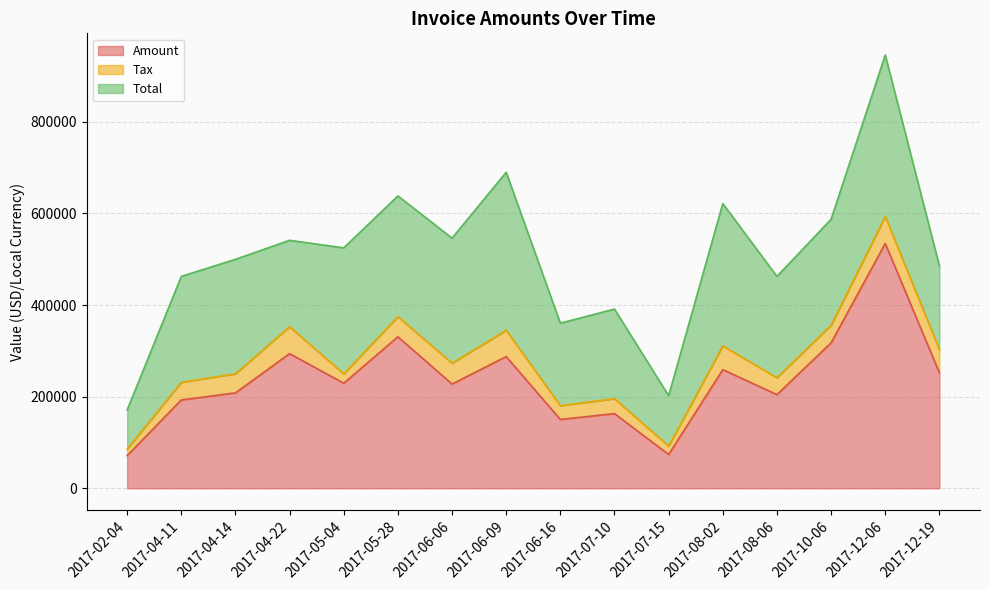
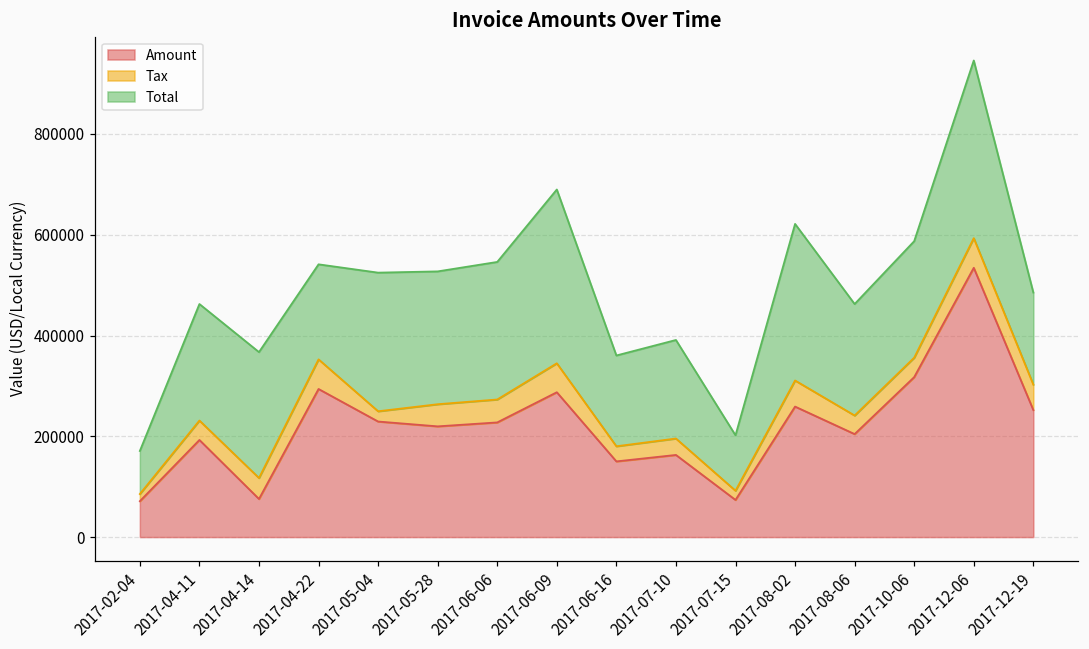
Amount, 2017-04-14: 210000 -> 80000
Amount, 2017-05-28: 330000 -> 220000
